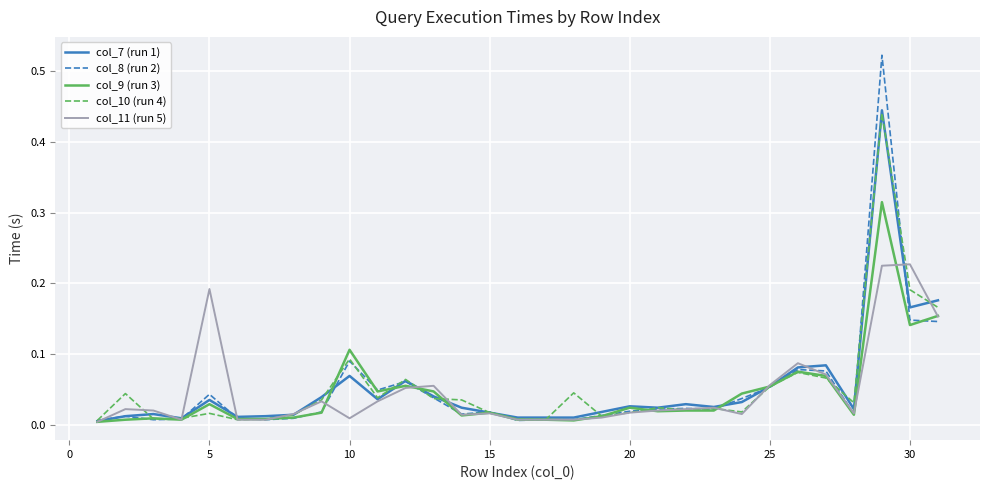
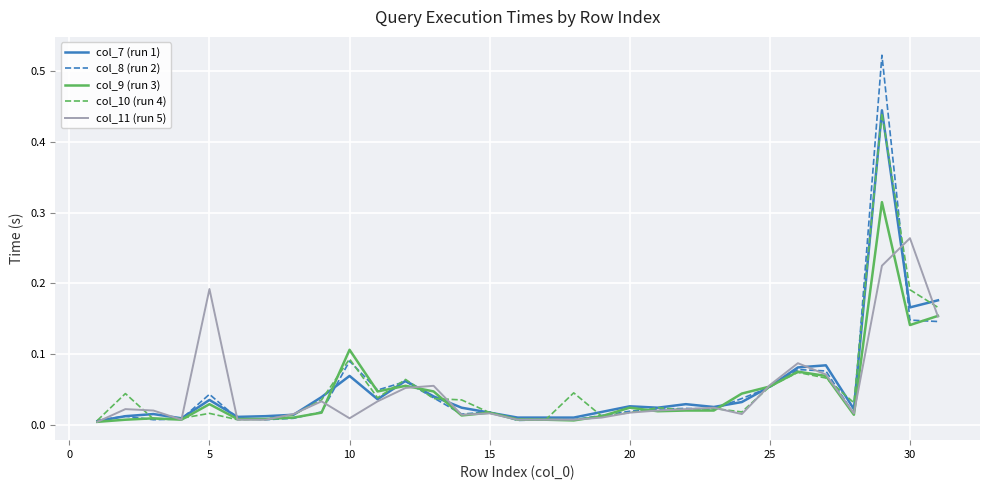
col_11 (run 5), 30: 0.23 -> 0.26
